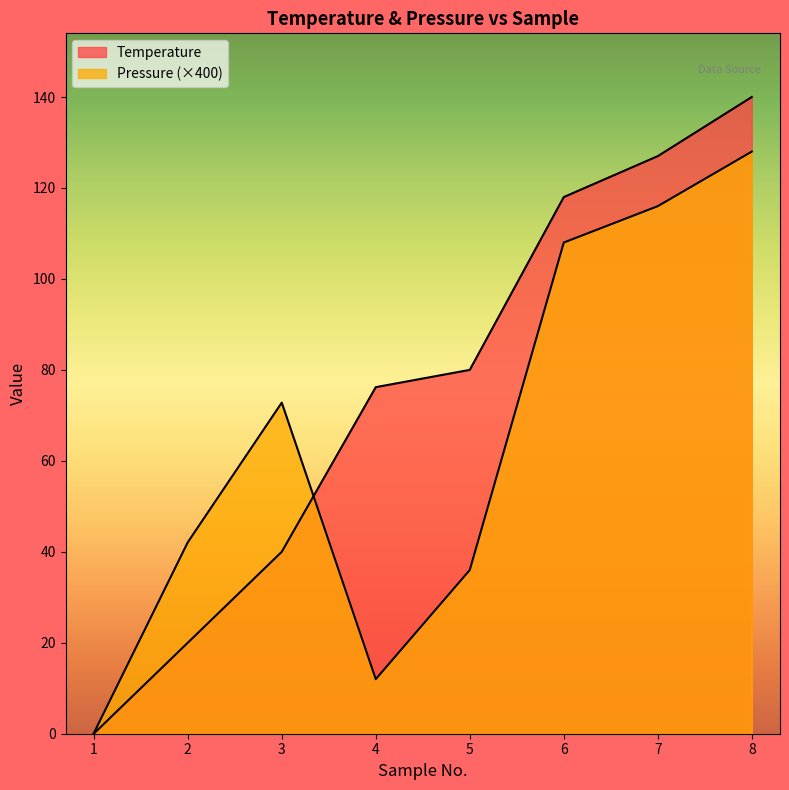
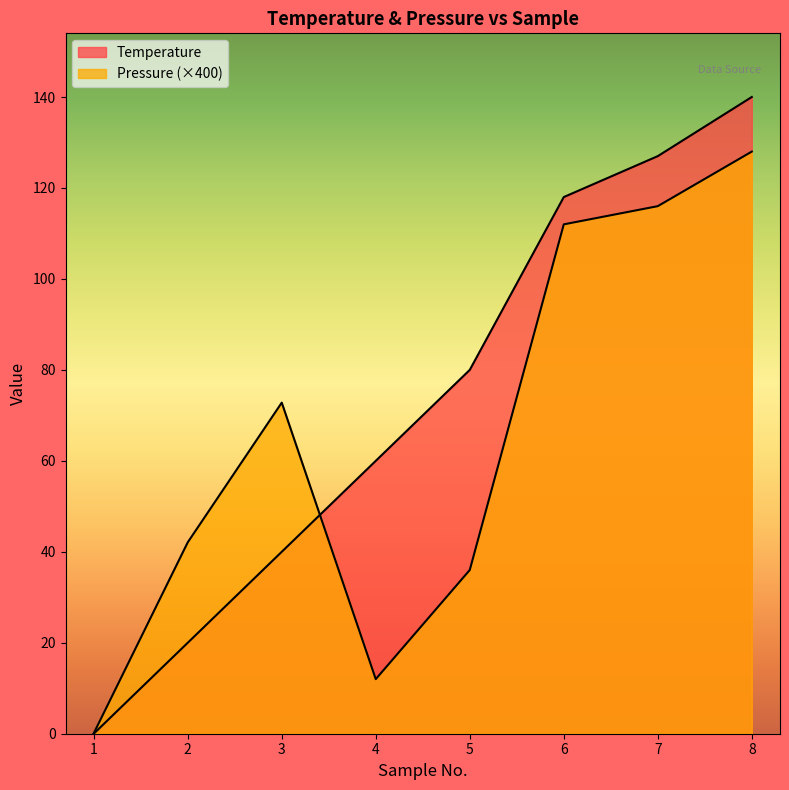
Temperature, 4: 76 -> 60
Pressure (×400), 6: 108 -> 112
